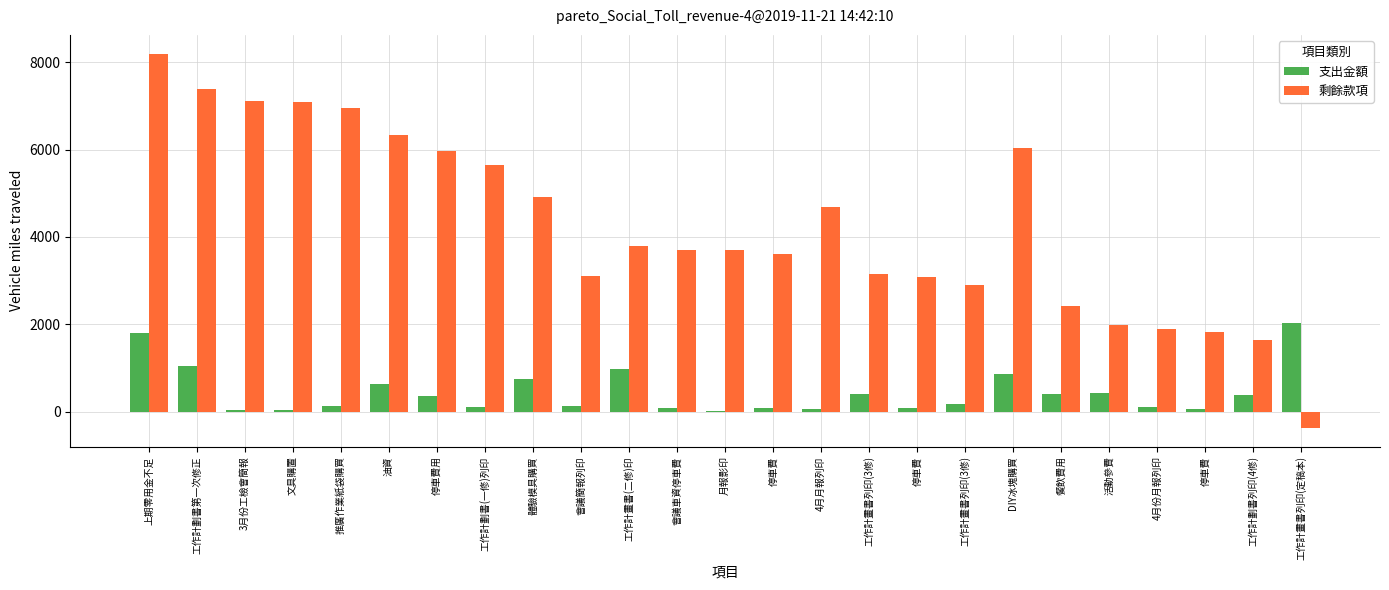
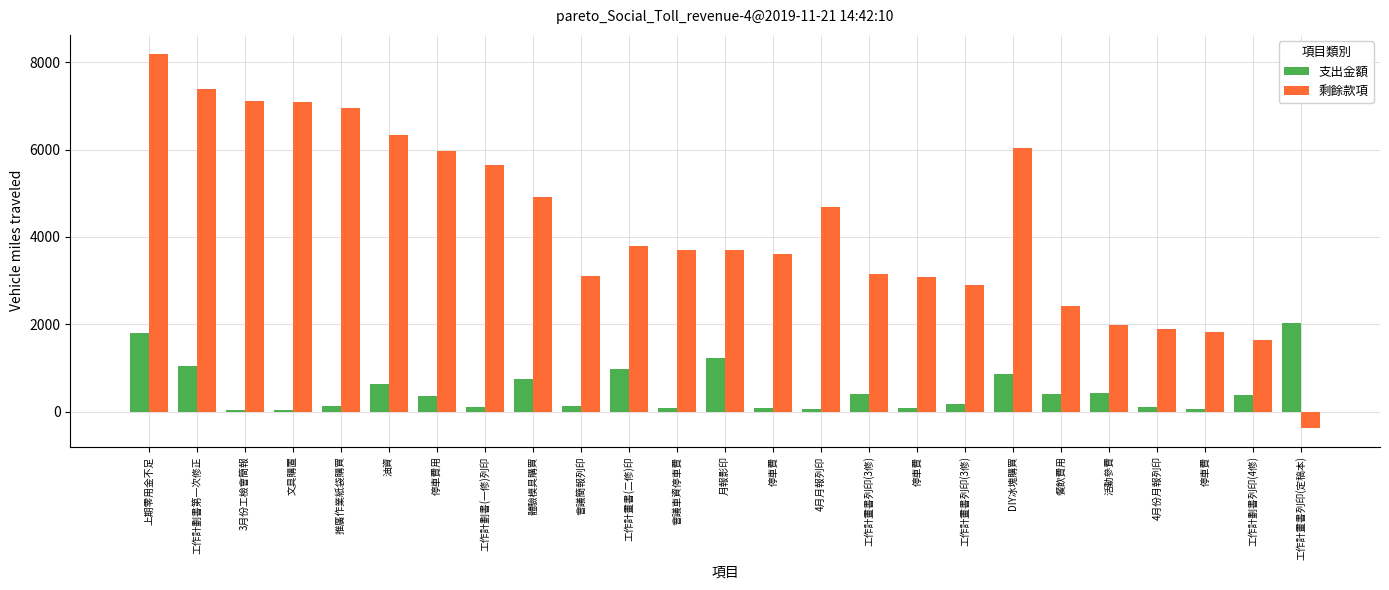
支出金額, 月報影印: 0 -> 1200
